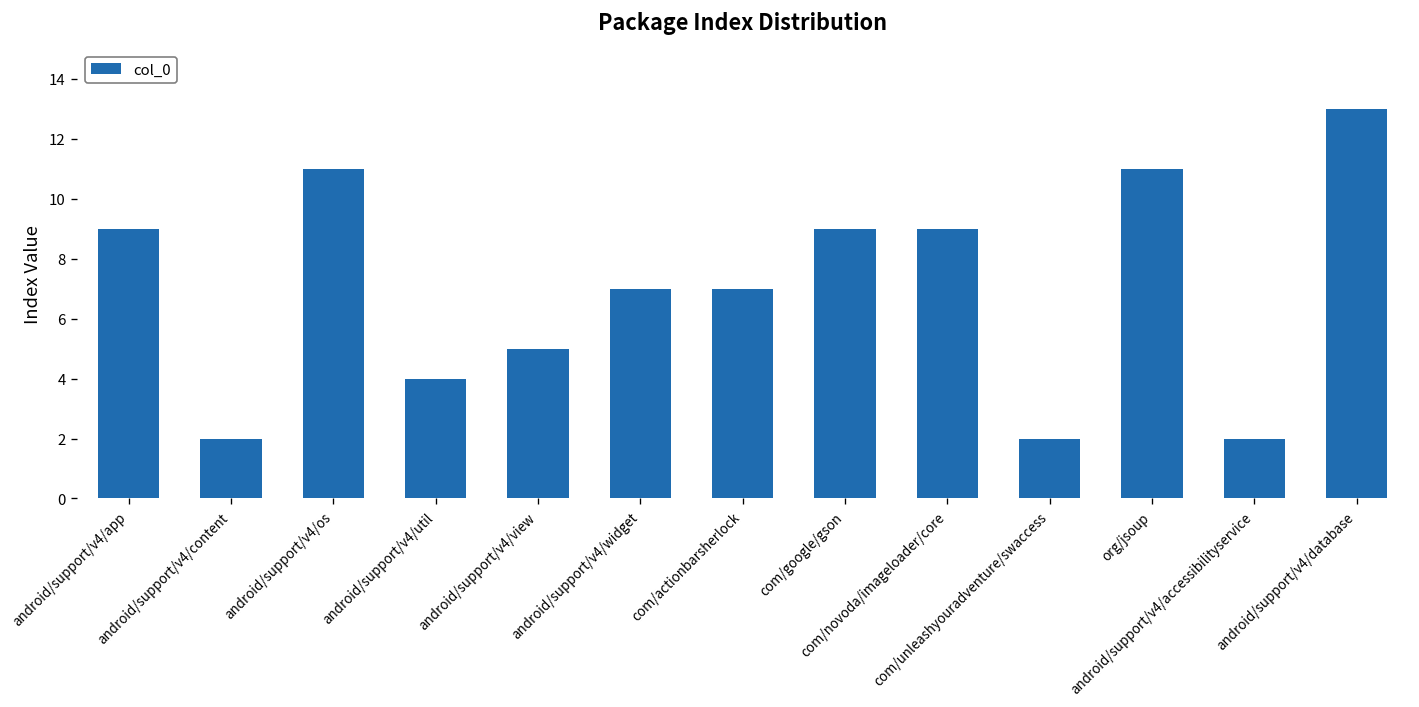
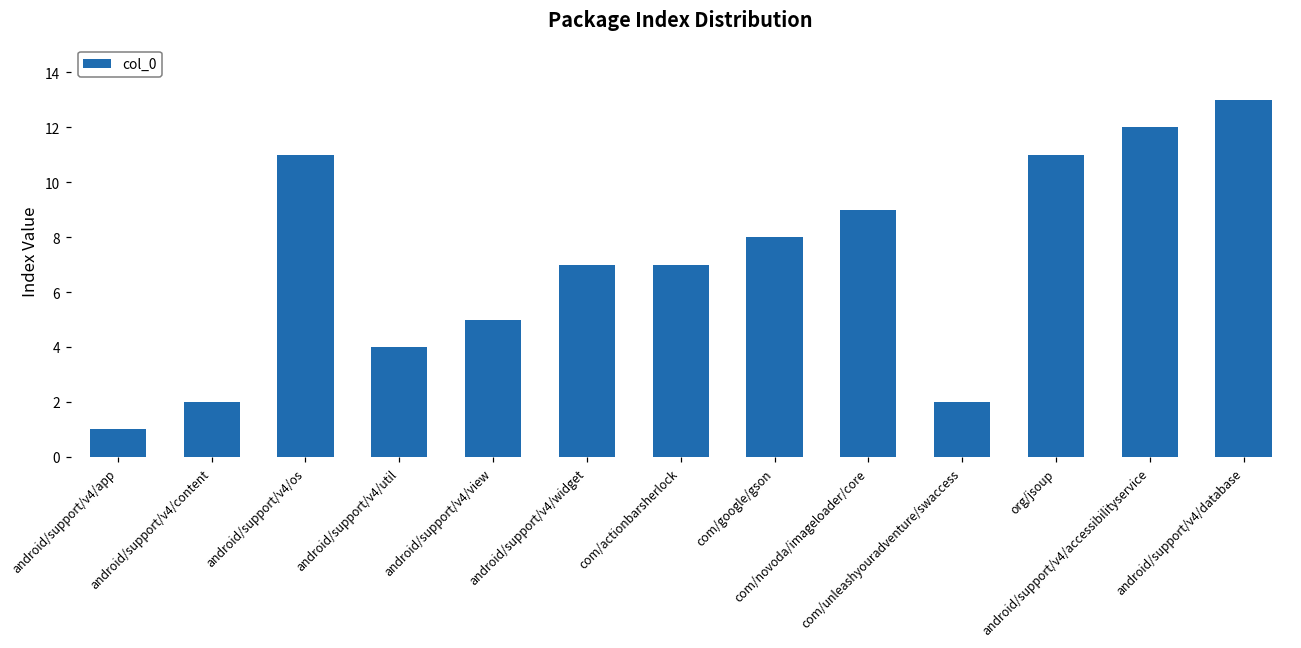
android/support/v4/app: 9 -> 1
com/google/gson: 9 -> 8
android/support/v4/accessibilityservice: 2 -> 12
